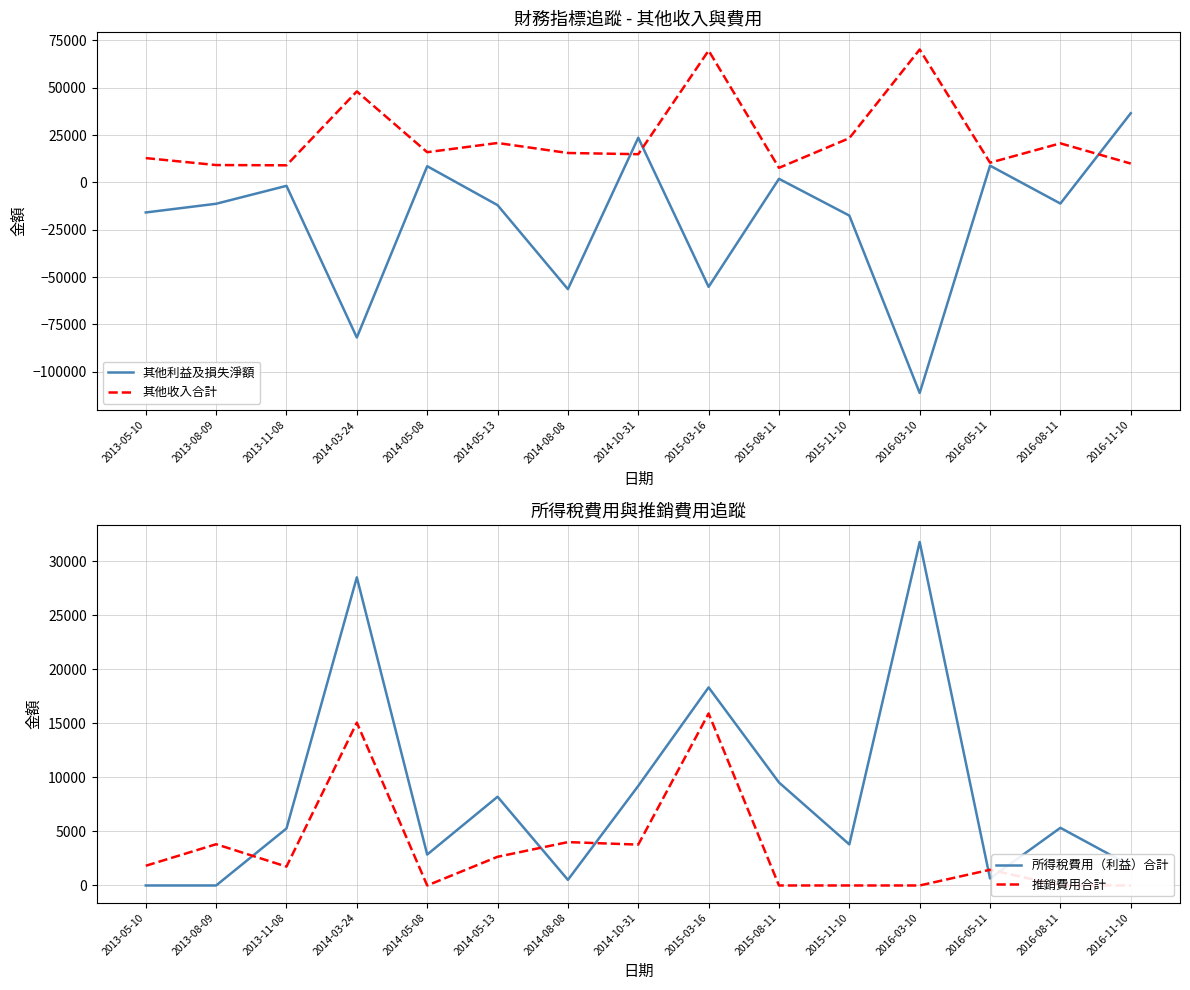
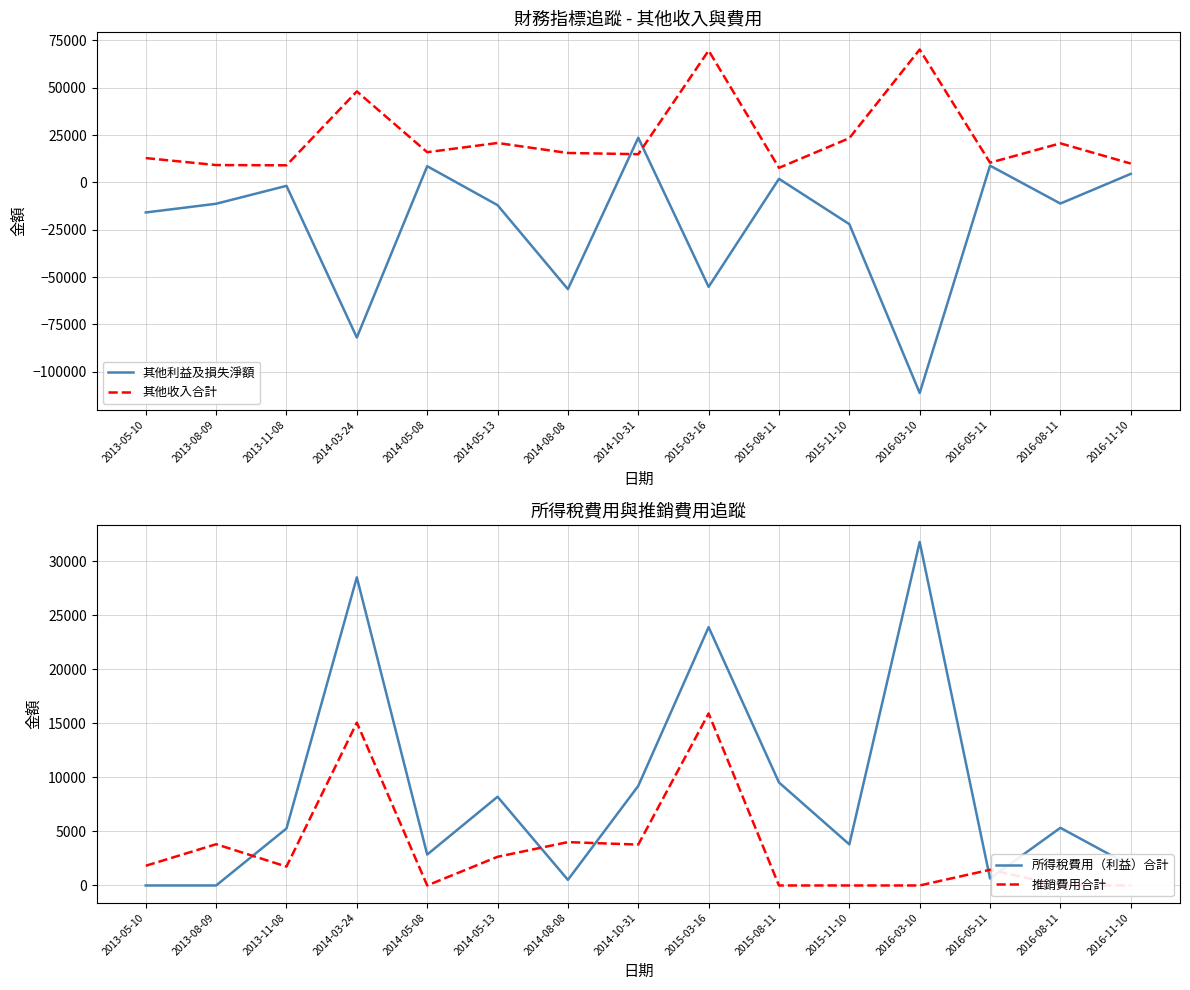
財務指標追蹤 - 其他收入與費用, 其他利益及損失淨額, 2015-11-10: -17000 -> -22000
財務指標追蹤 - 其他收入與費用, 其他利益及損失淨額, 2016-11-10: 37000 -> 5000
所得稅費用與推銷費用追蹤, 所得稅費用（利益）合計, 2015-03-16: 18300 -> 23900
